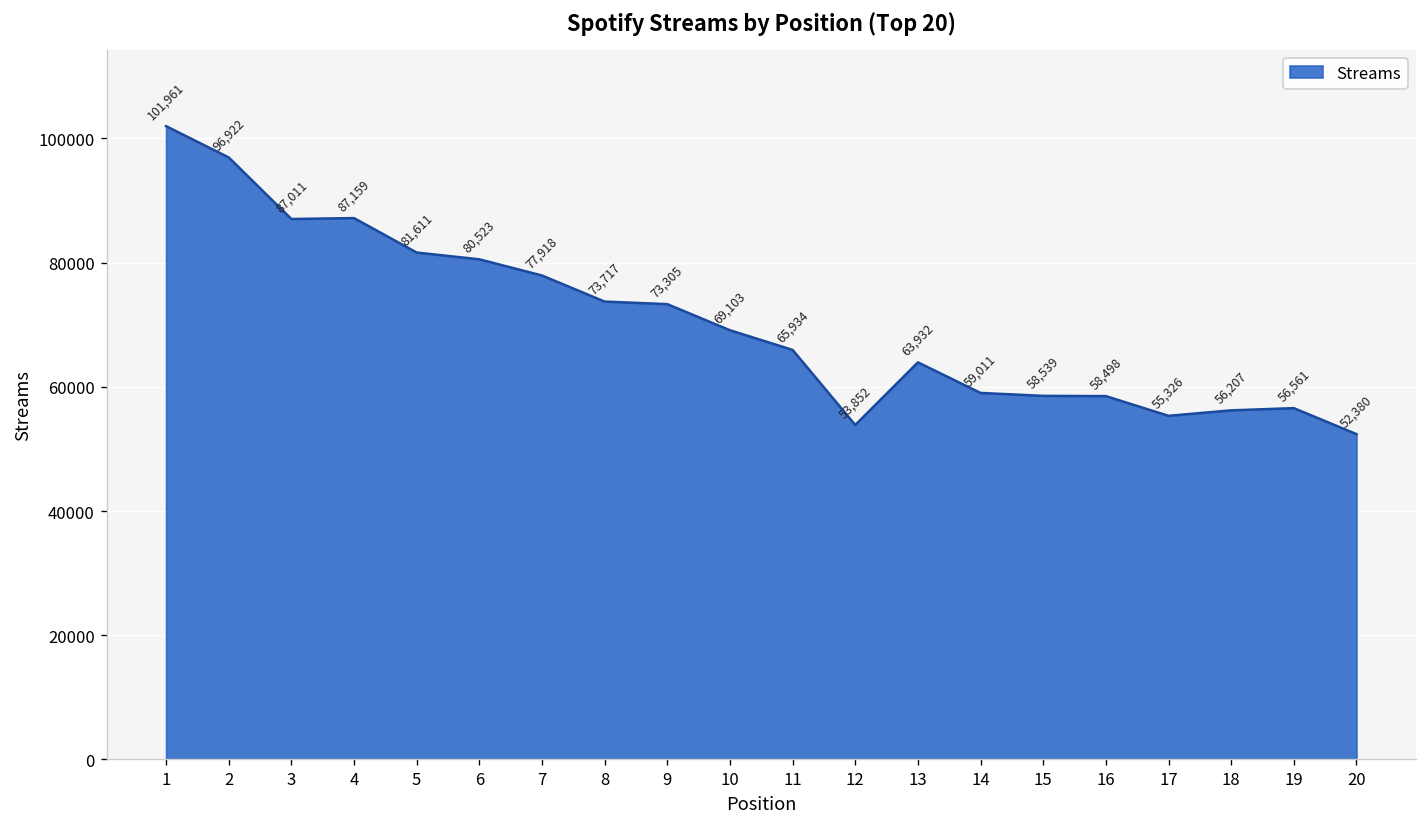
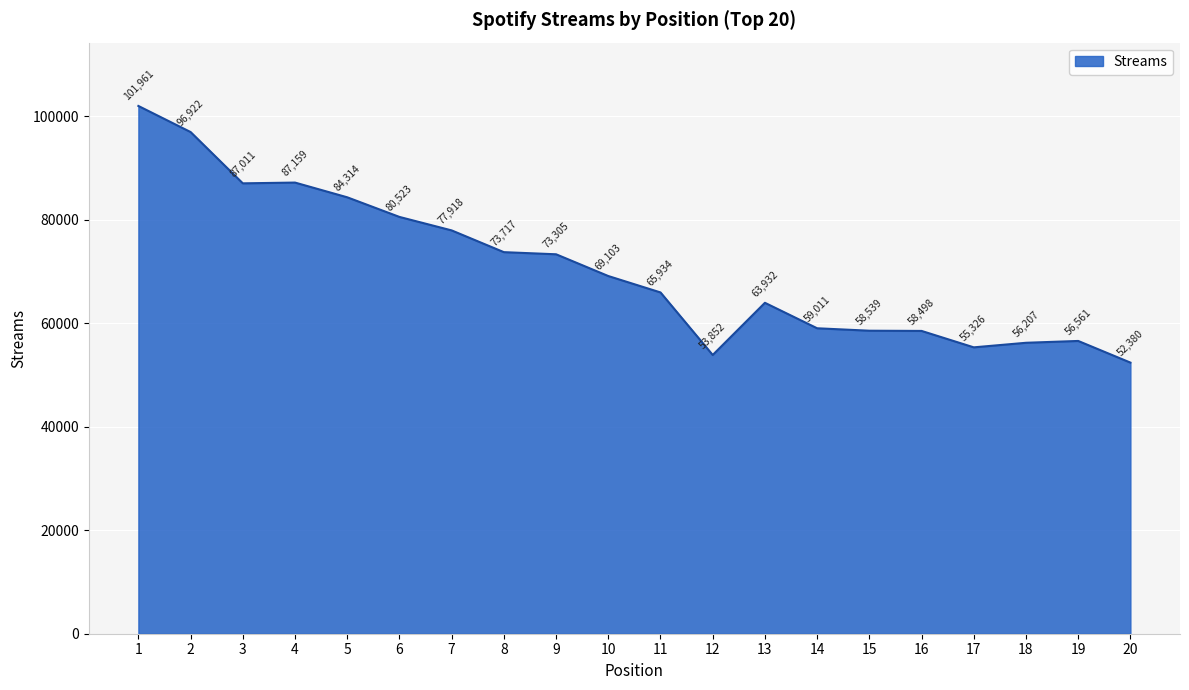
5: 81,611 -> 84,314
